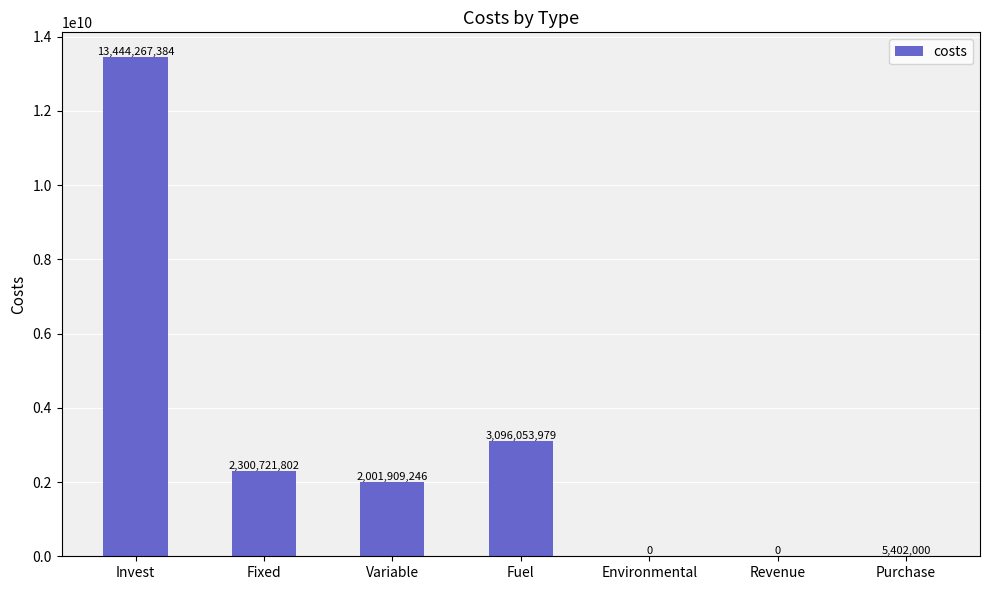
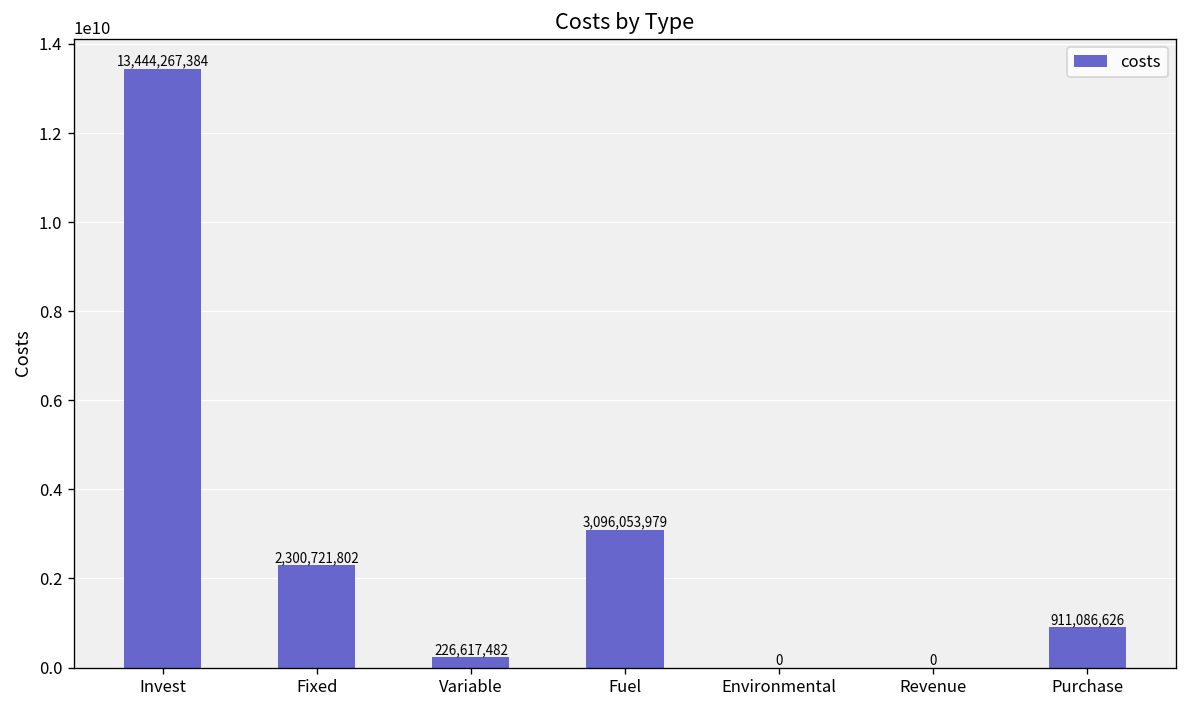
Variable: 2,001,909,246 -> 226,617,482
Purchase: 5,402,000 -> 911,086,626
